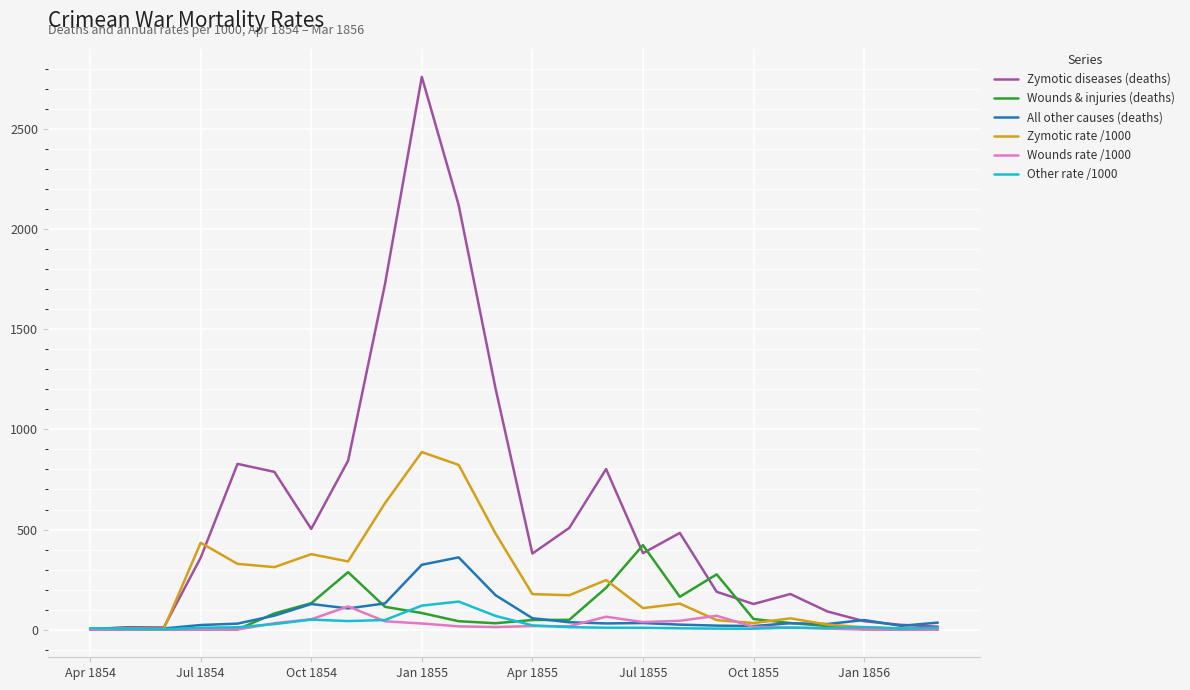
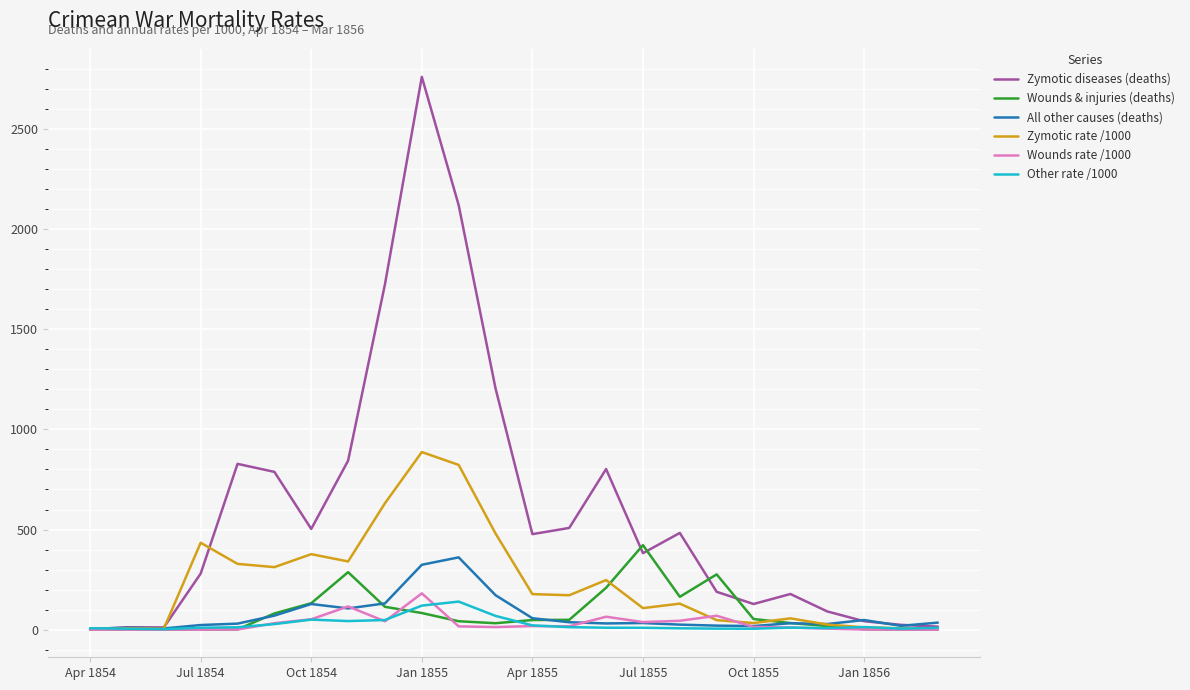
Zymotic diseases (deaths), Jul 1854: 360 -> 280
Wounds rate /1000, Jan 1855: 30 -> 180
Zymotic diseases (deaths), Apr 1855: 380 -> 480
